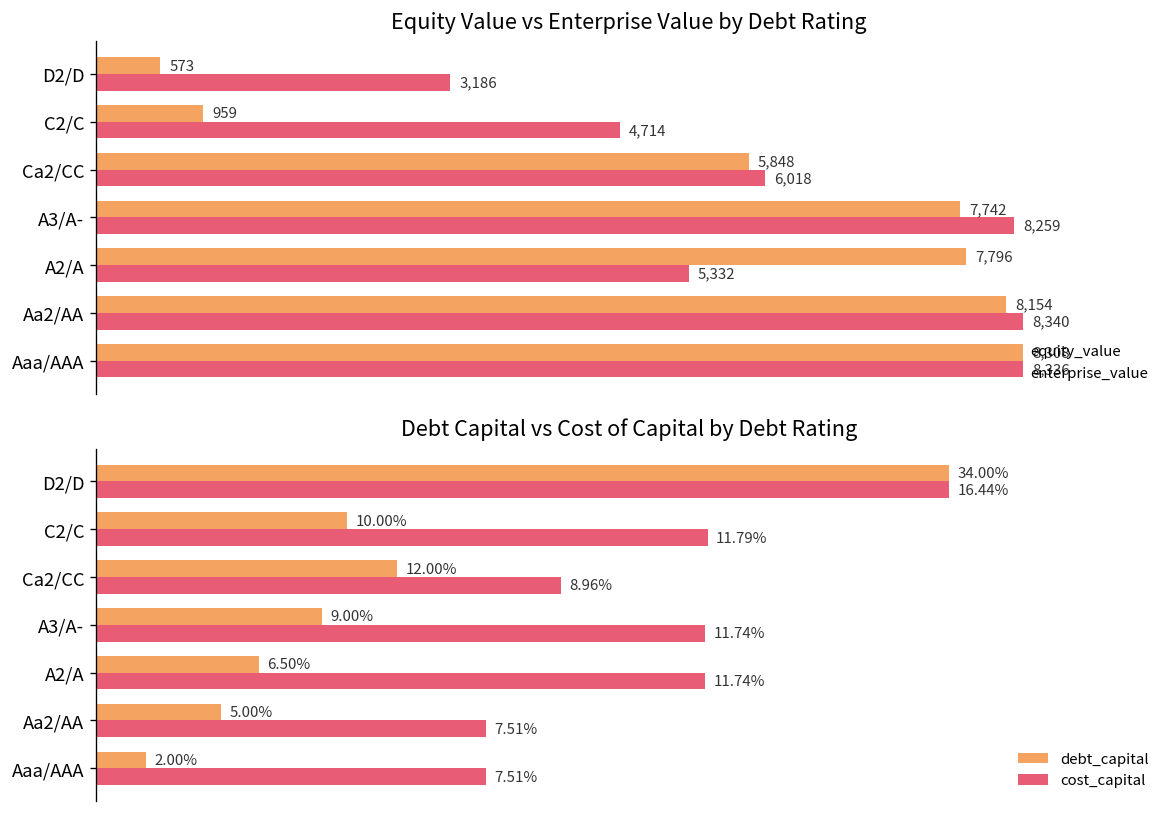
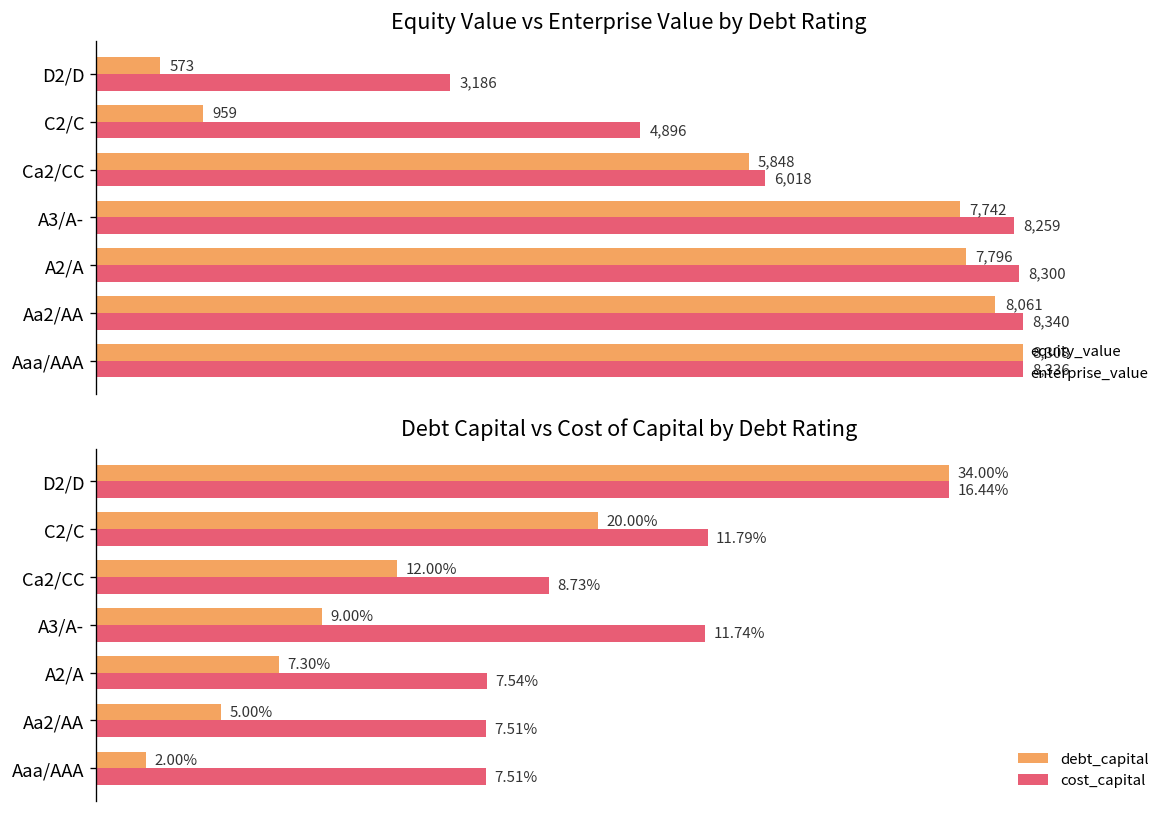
Equity Value vs Enterprise Value by Debt Rating, enterprise_value, C2/C: 4,714 -> 4,896
Equity Value vs Enterprise Value by Debt Rating, enterprise_value, A2/A: 5,332 -> 8,300
Equity Value vs Enterprise Value by Debt Rating, equity_value, Aa2/AA: 8,154 -> 8,061
Debt Capital vs Cost of Capital by Debt Rating, debt_capital, C2/C: 10.00% -> 20.00%
Debt Capital vs Cost of Capital by Debt Rating, cost_capital, Ca2/CC: 8.96% -> 8.73%
Debt Capital vs Cost of Capital by Debt Rating, debt_capital, A2/A: 6.50% -> 7.30%
Debt Capital vs Cost of Capital by Debt Rating, cost_capital, A2/A: 11.74% -> 7.54%
